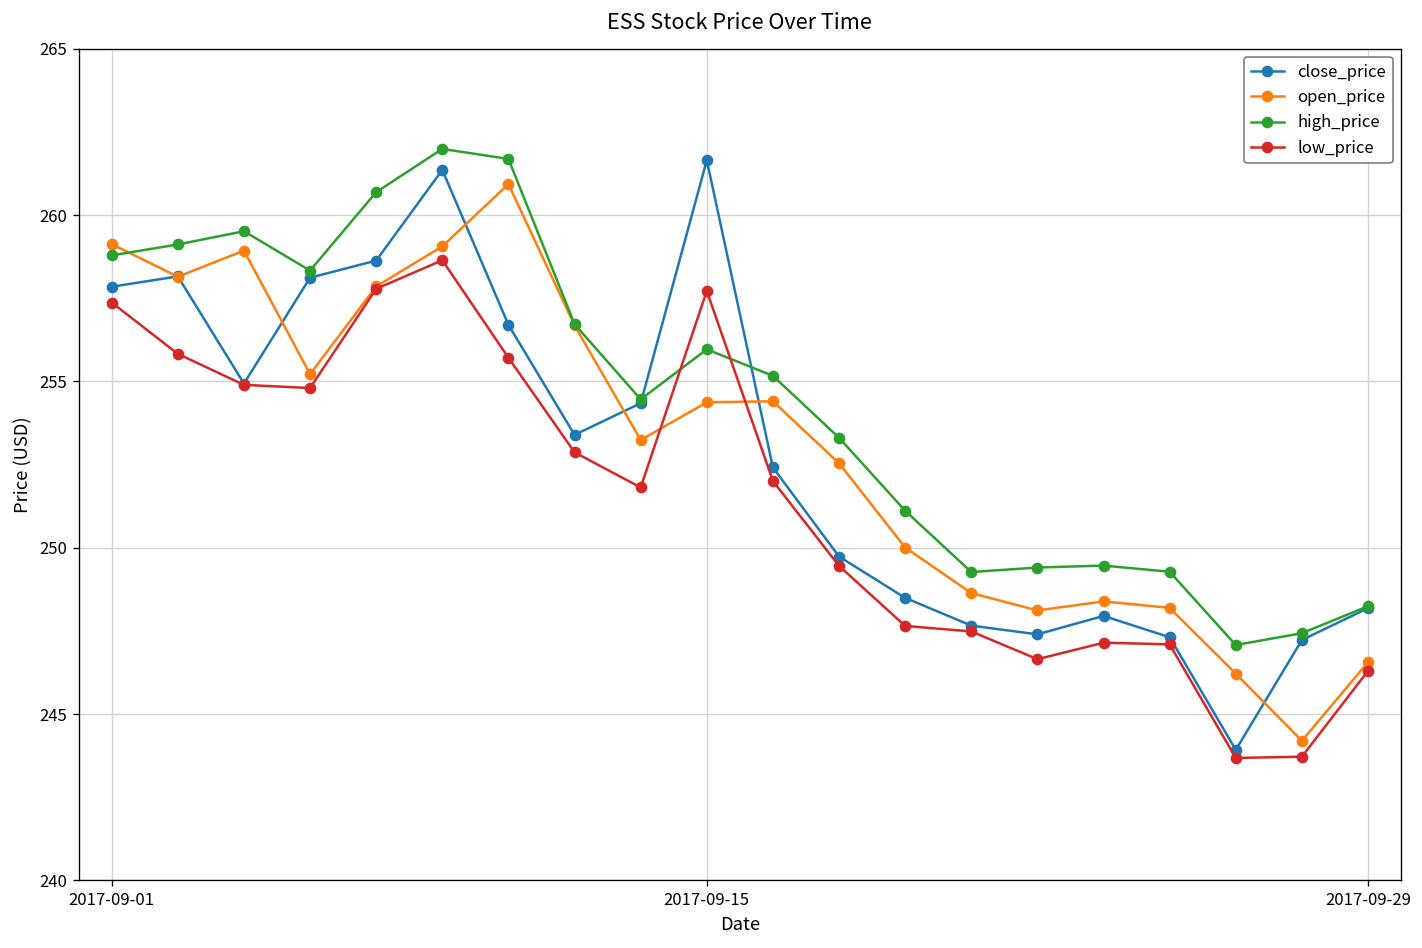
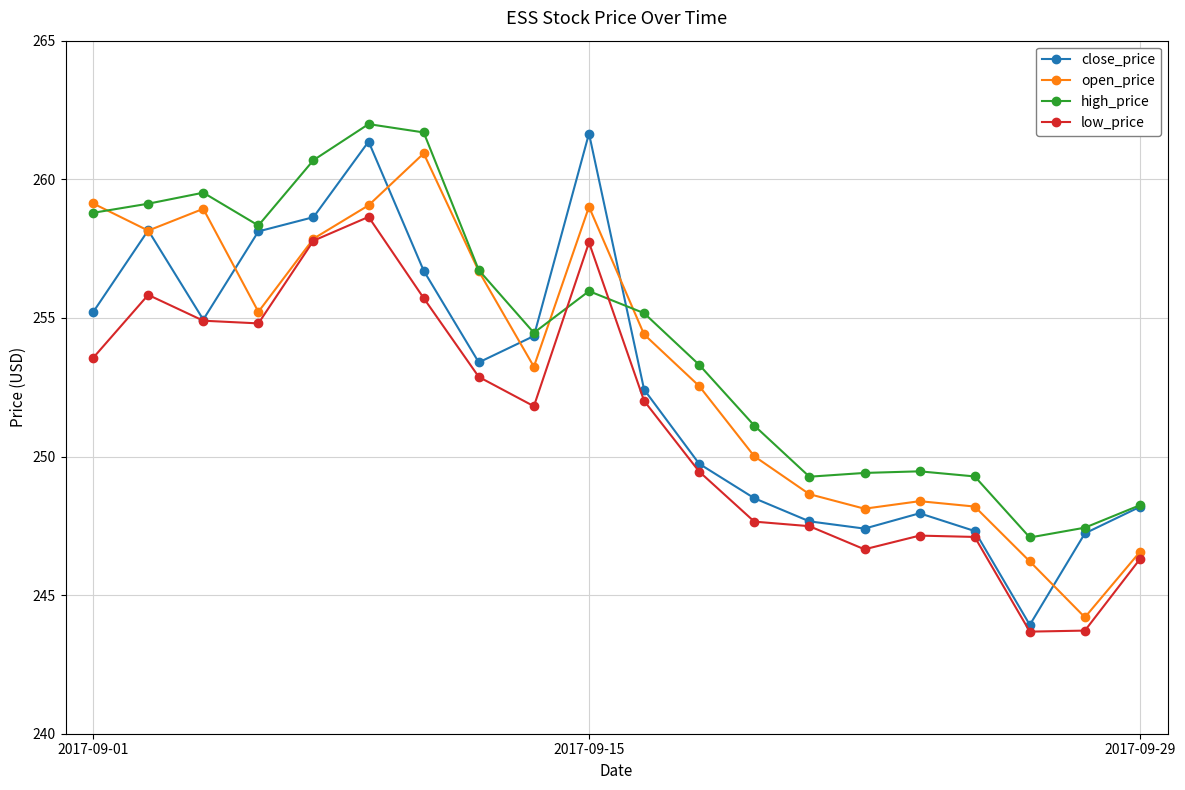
close_price, 2017-09-01: 257.8 -> 255.2
low_price, 2017-09-01: 257.4 -> 253.6
open_price, 2017-09-15: 254.4 -> 259.0
